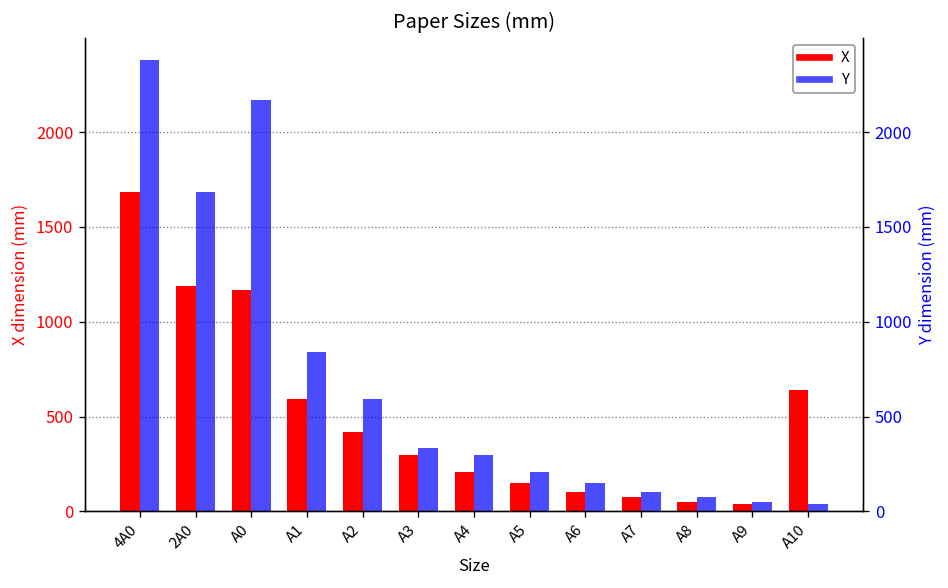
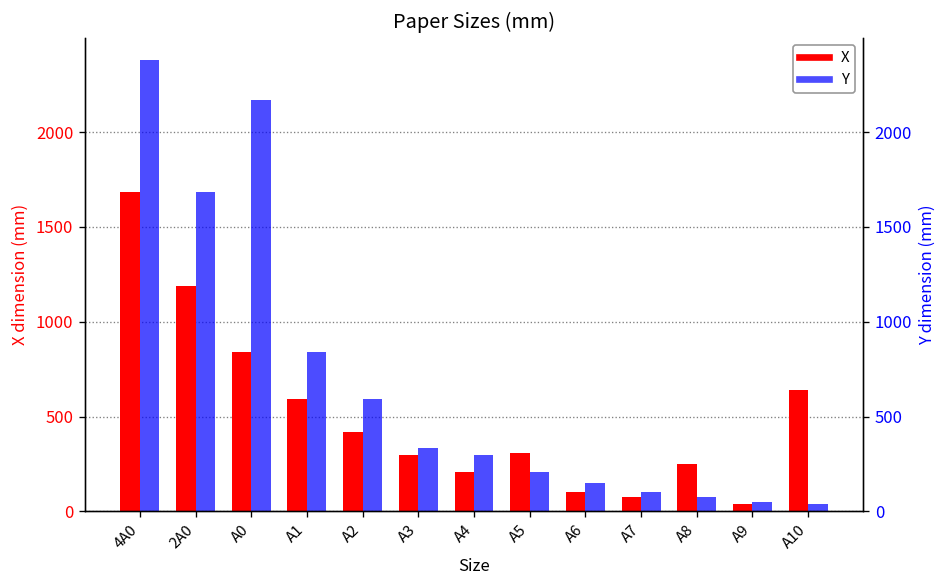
X, A0: 1170 -> 840
X, A5: 150 -> 310
X, A8: 50 -> 250
